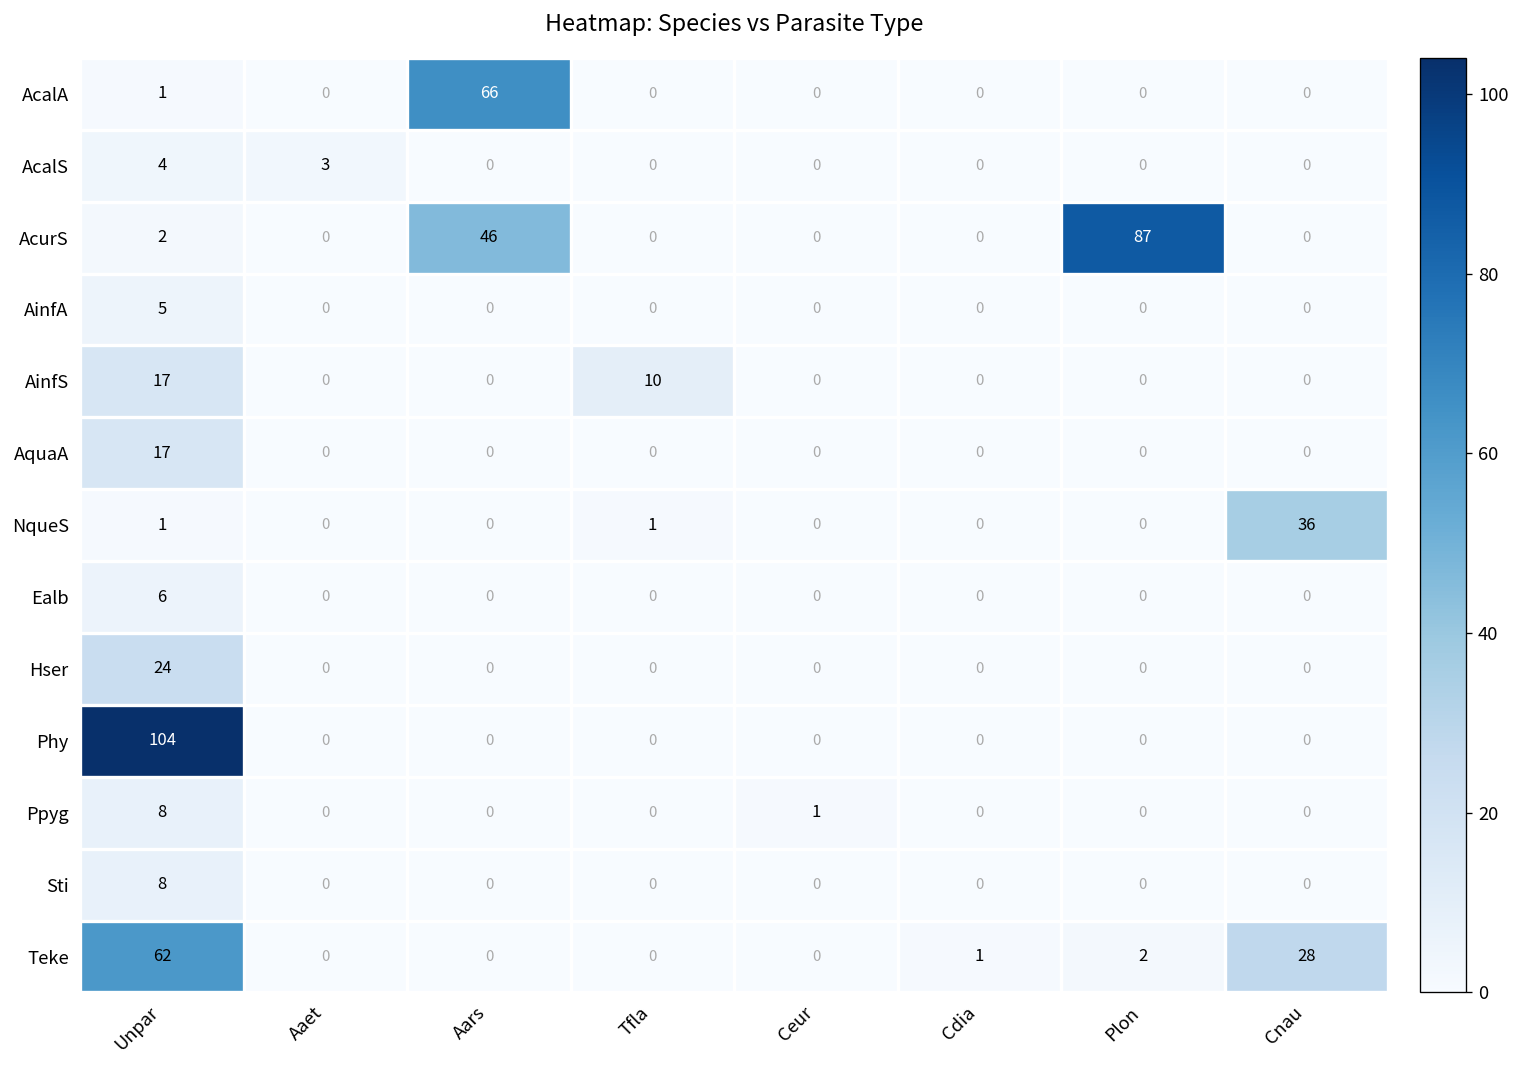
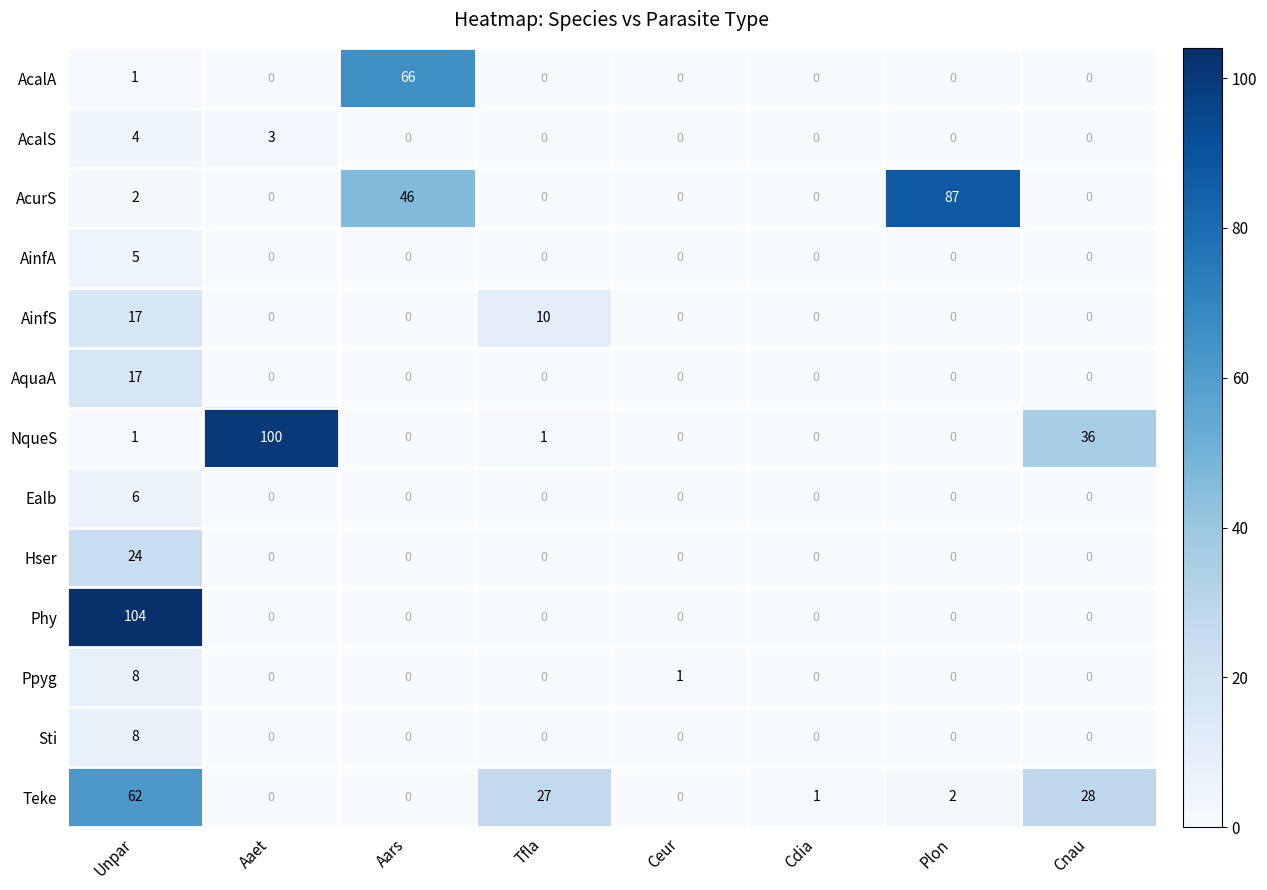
NqueS, Aaet: 0 -> 100
Teke, Tfla: 0 -> 27
